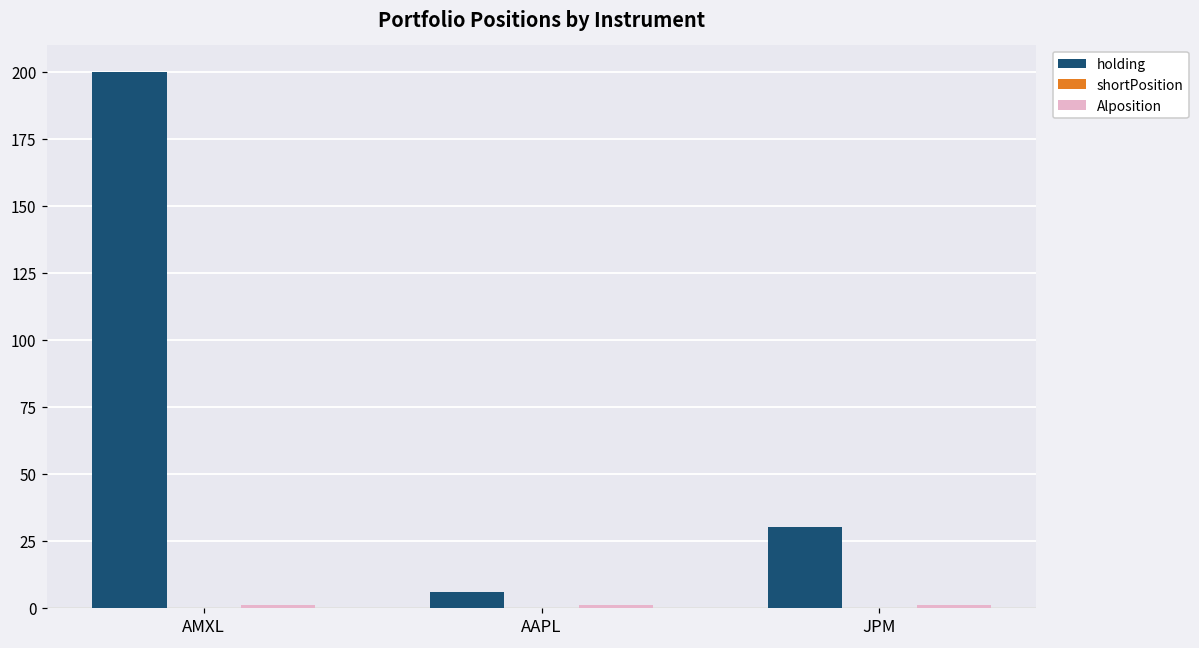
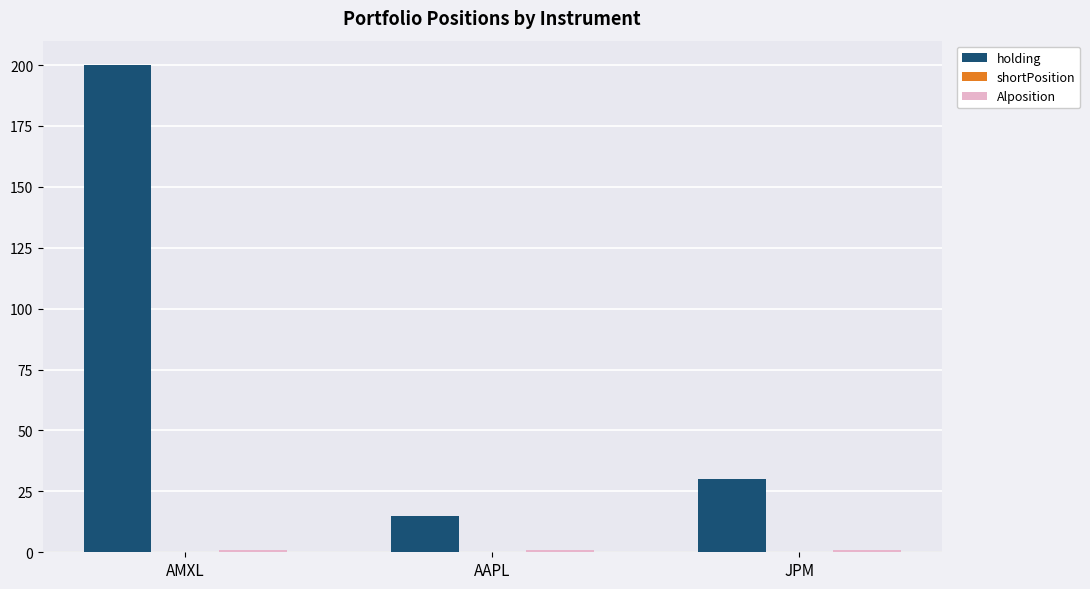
holding, AAPL: 6 -> 15
